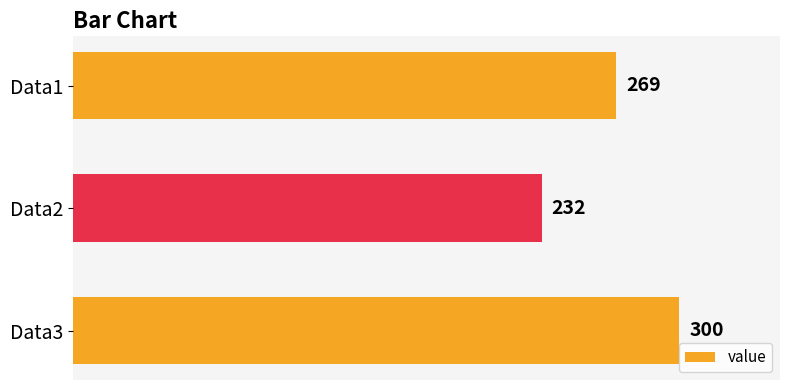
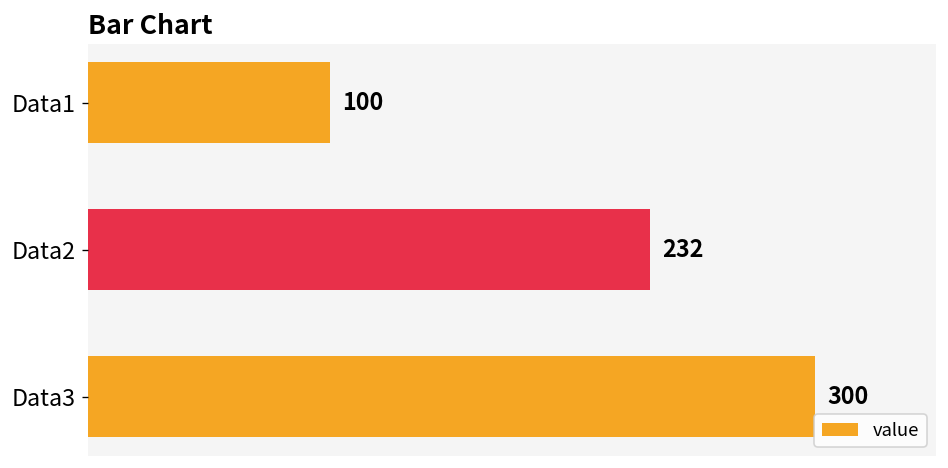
Data1: 269 -> 100
